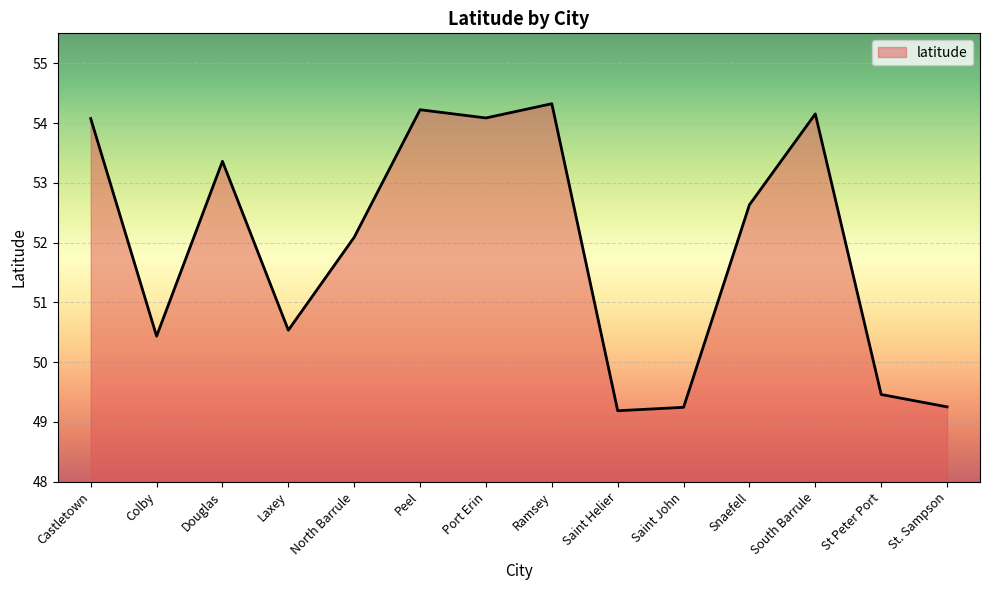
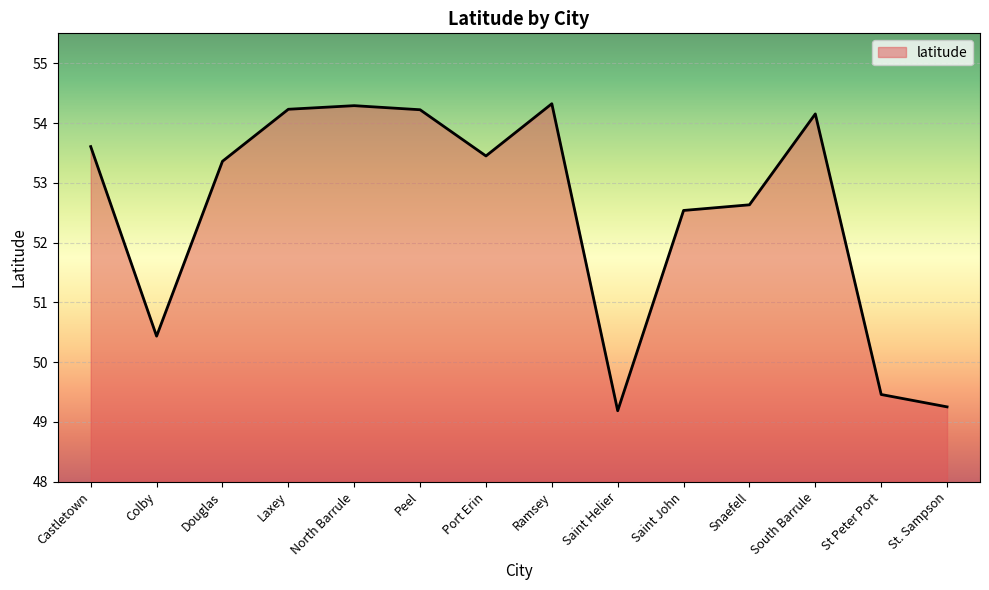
Castletown: 54.1 -> 53.6
Laxey: 50.5 -> 54.2
North Barrule: 52.1 -> 54.3
Port Erin: 54.1 -> 53.4
Saint John: 49.2 -> 52.5
